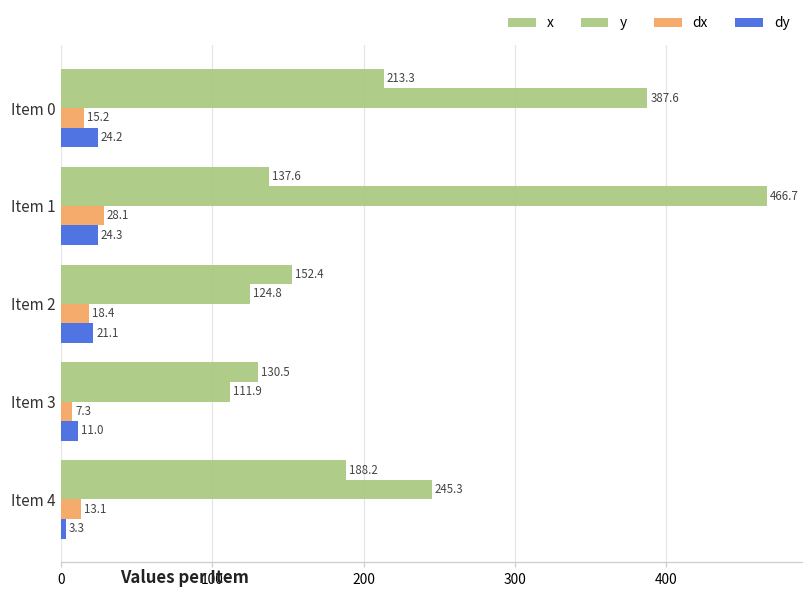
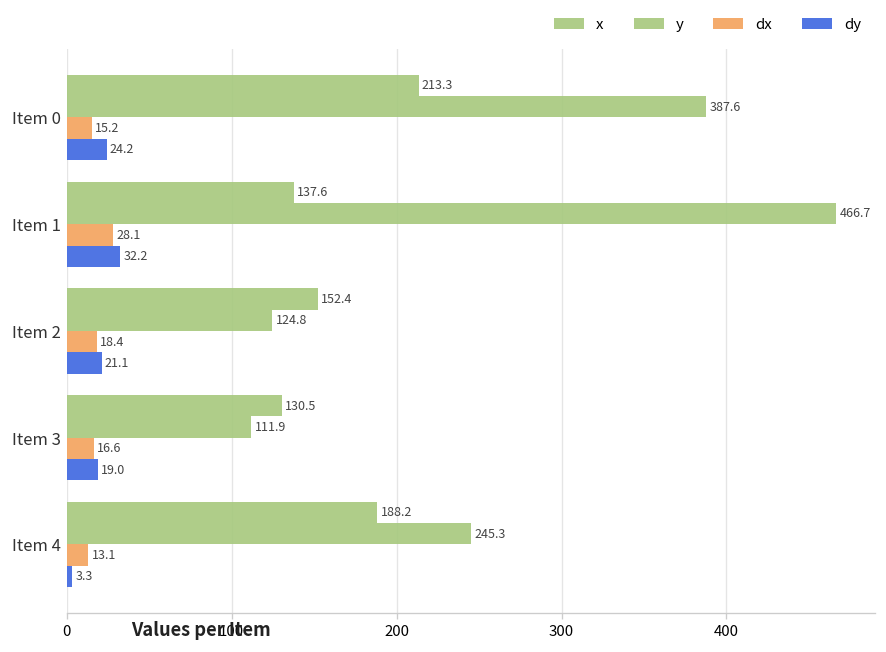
dy, Item 1: 24.3 -> 32.2
dx, Item 3: 7.3 -> 16.6
dy, Item 3: 11.0 -> 19.0
